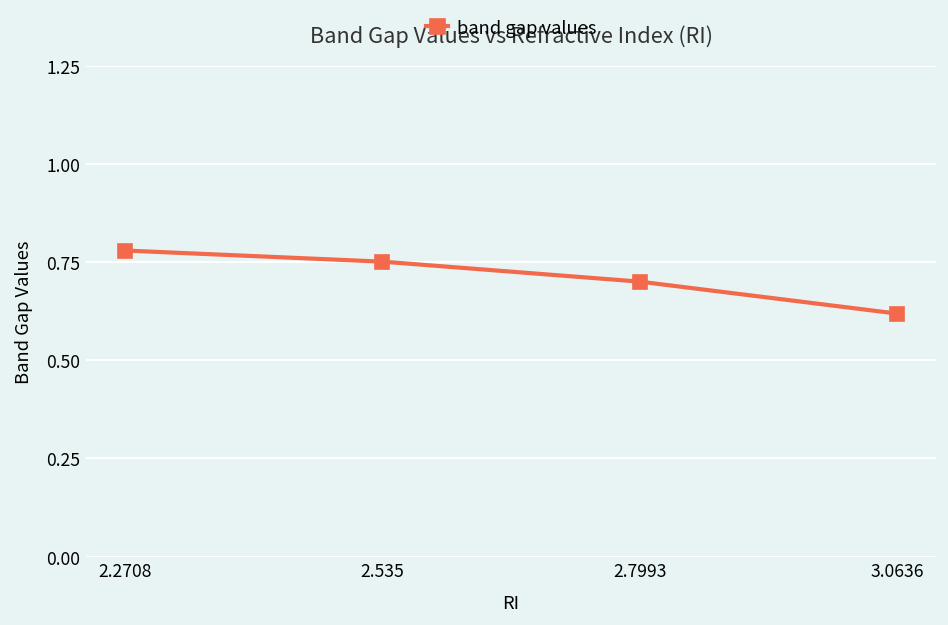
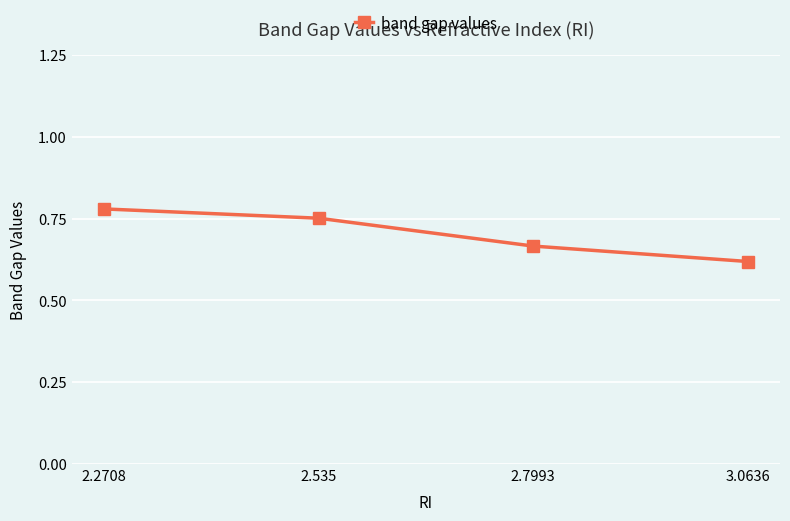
2.7993: 0.70 -> 0.67
